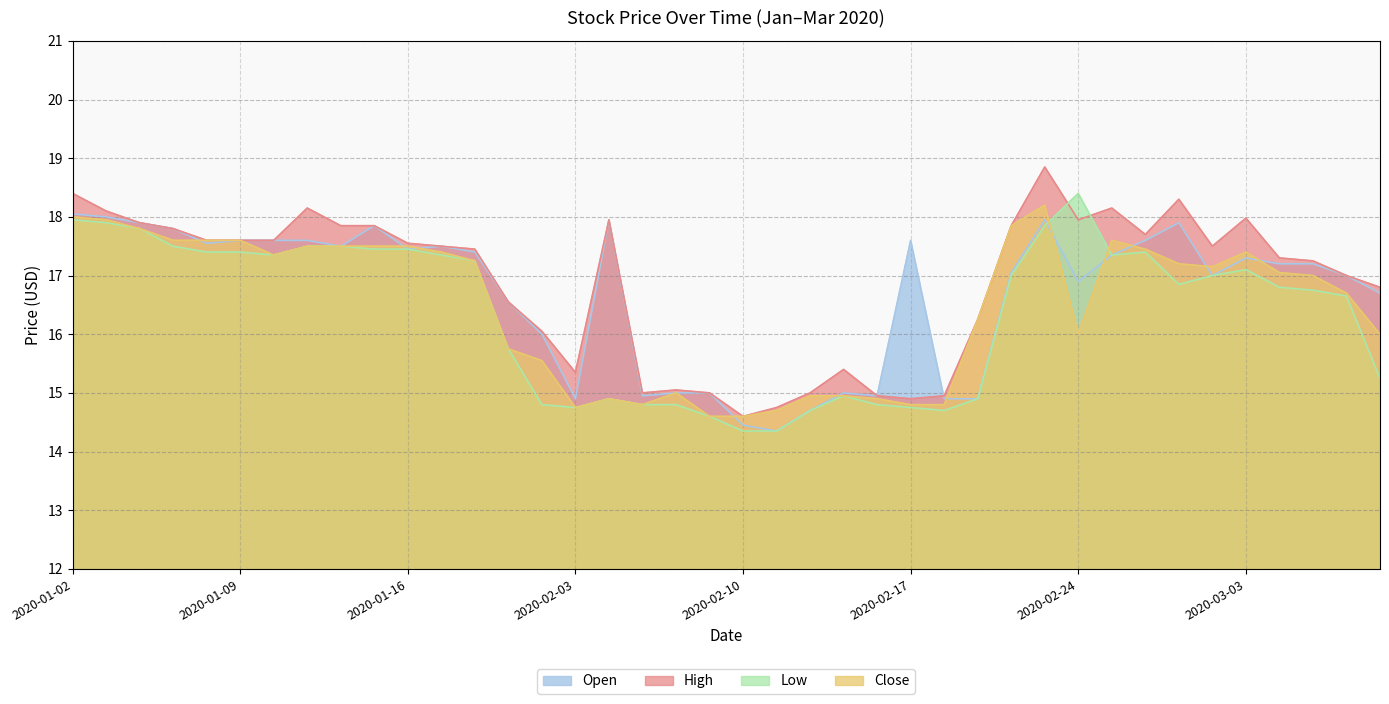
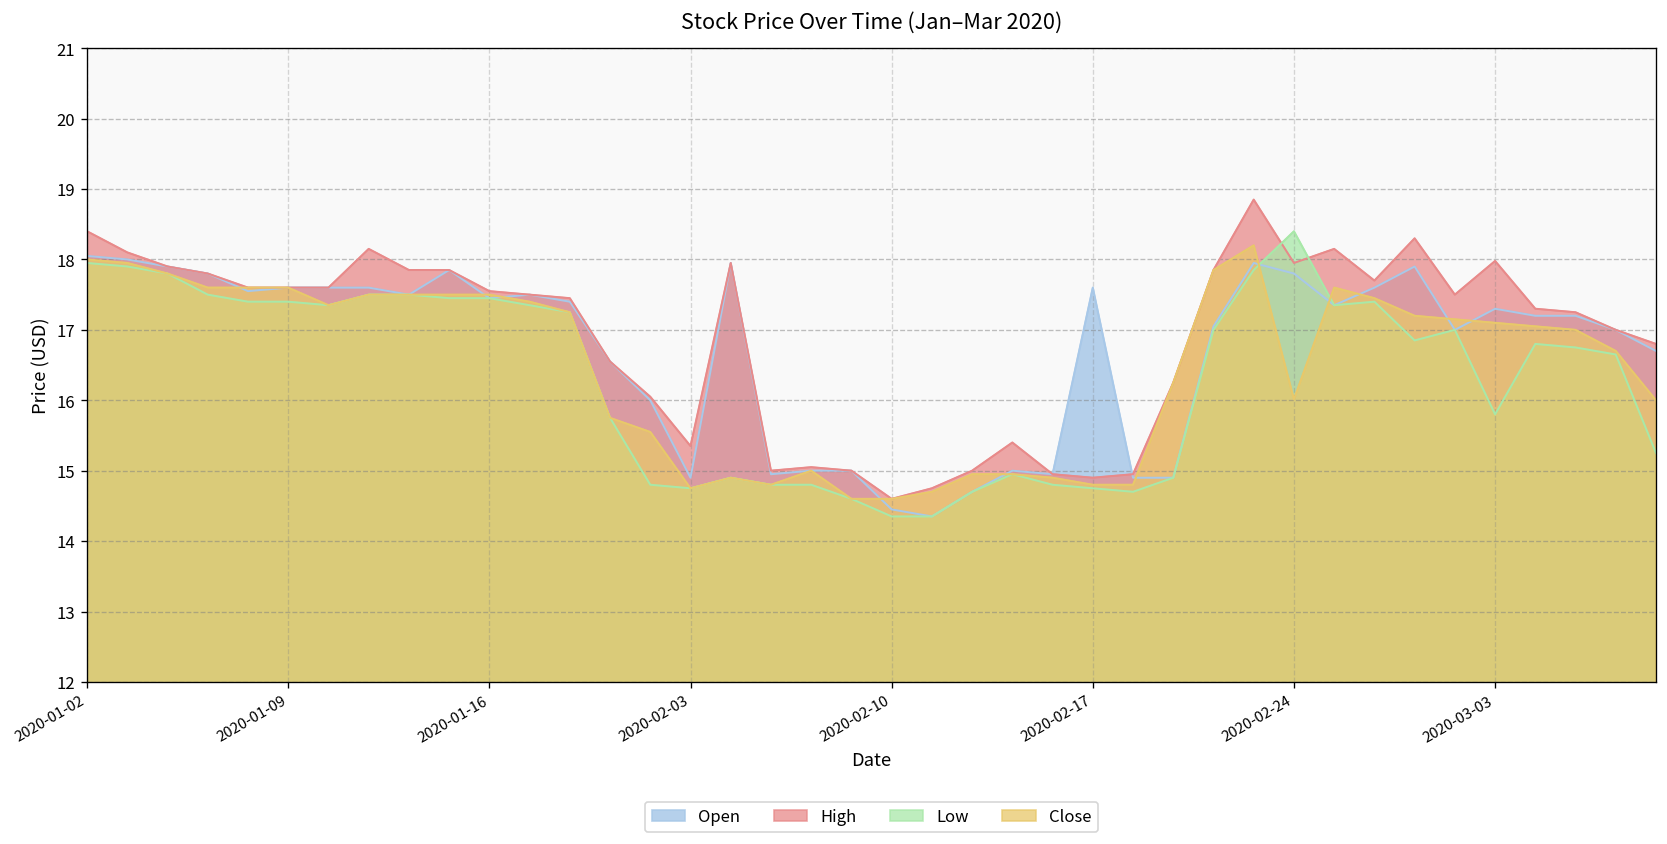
Open, 2020-02-24: 16.9 -> 17.8
Low, 2020-03-03: 17.1 -> 15.8
Close, 2020-03-03: 17.4 -> 17.1
